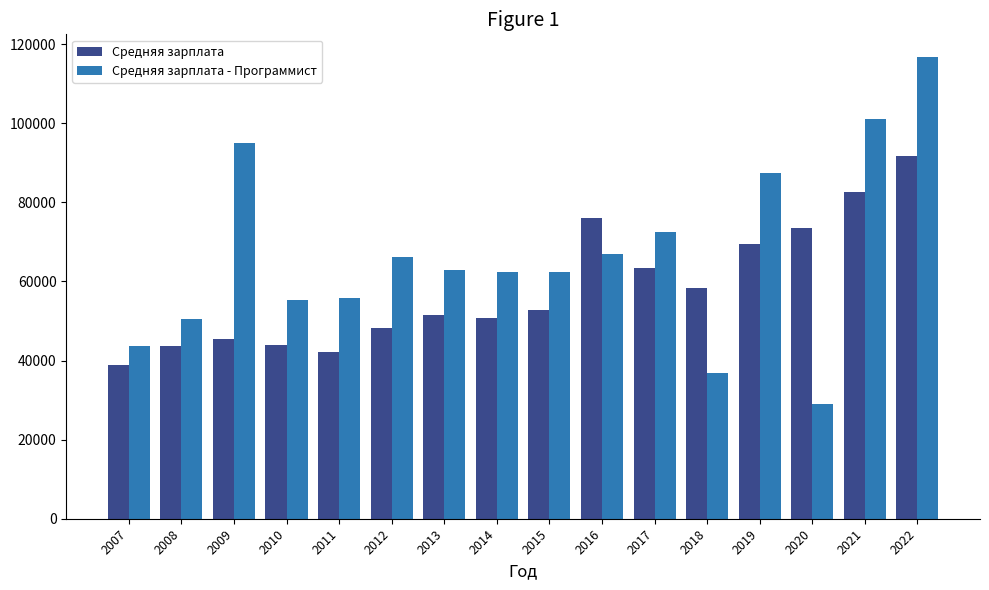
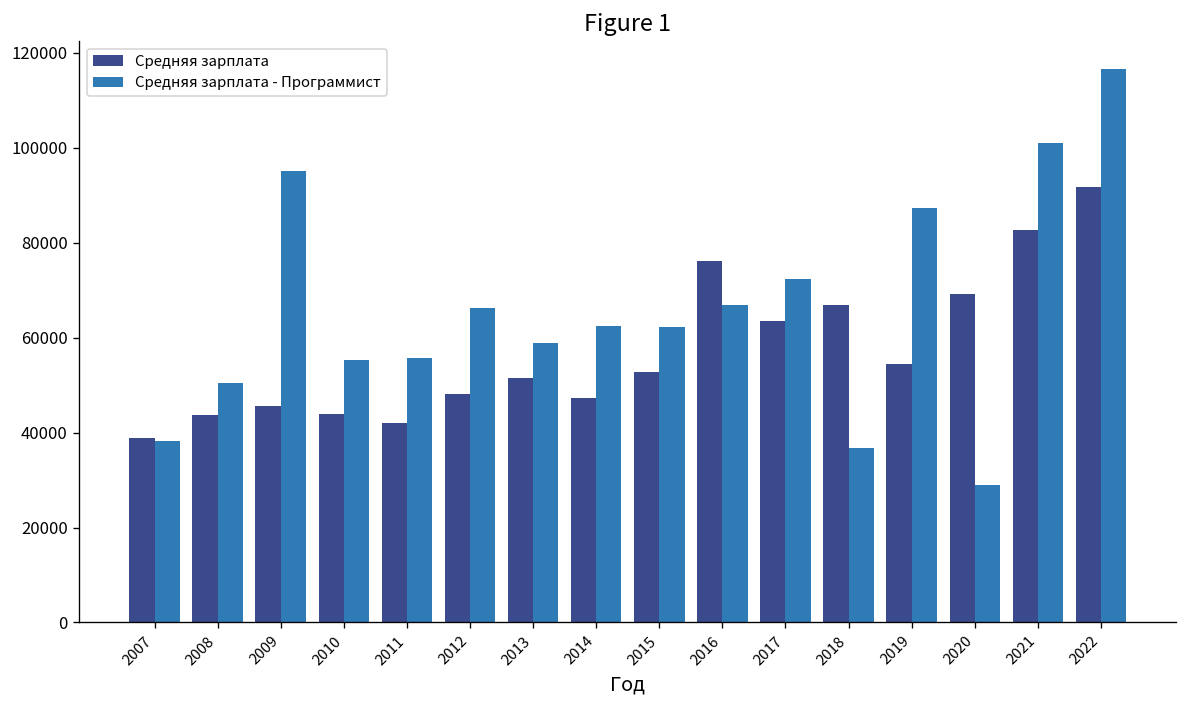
Средняя зарплата - Программист, 2007: 44000 -> 38000
Средняя зарплата - Программист, 2013: 63000 -> 59000
Средняя зарплата, 2014: 51000 -> 47000
Средняя зарплата, 2018: 58000 -> 67000
Средняя зарплата, 2019: 69000 -> 54000
Средняя зарплата, 2020: 73000 -> 69000
